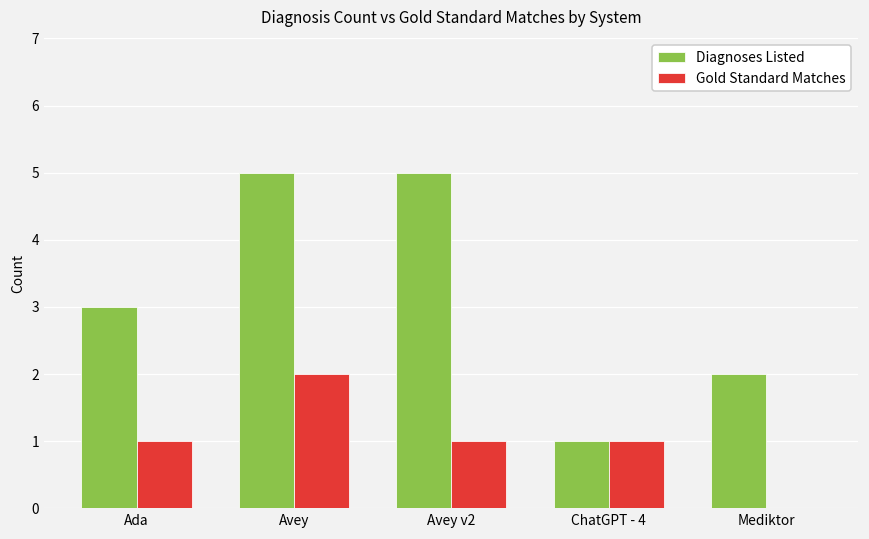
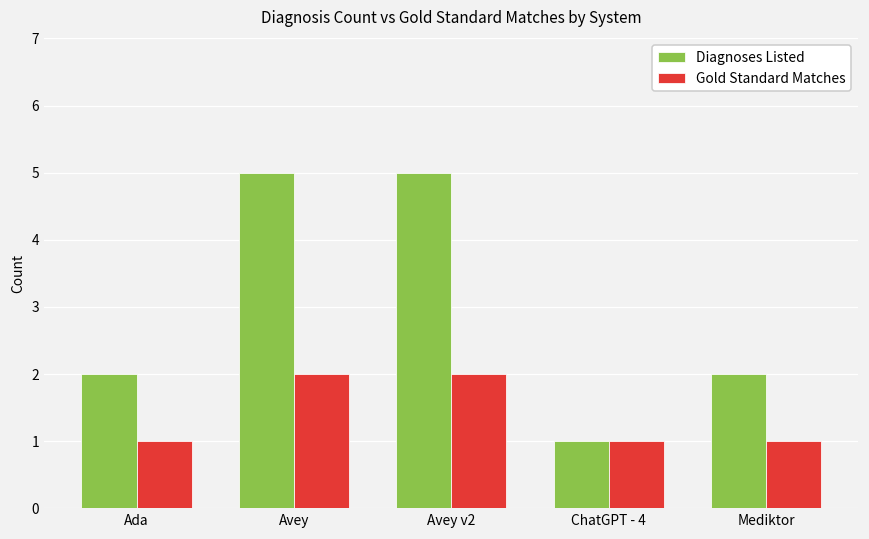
Diagnoses Listed, Ada: 3 -> 2
Gold Standard Matches, Avey v2: 1 -> 2
Gold Standard Matches, Mediktor: 0 -> 1
